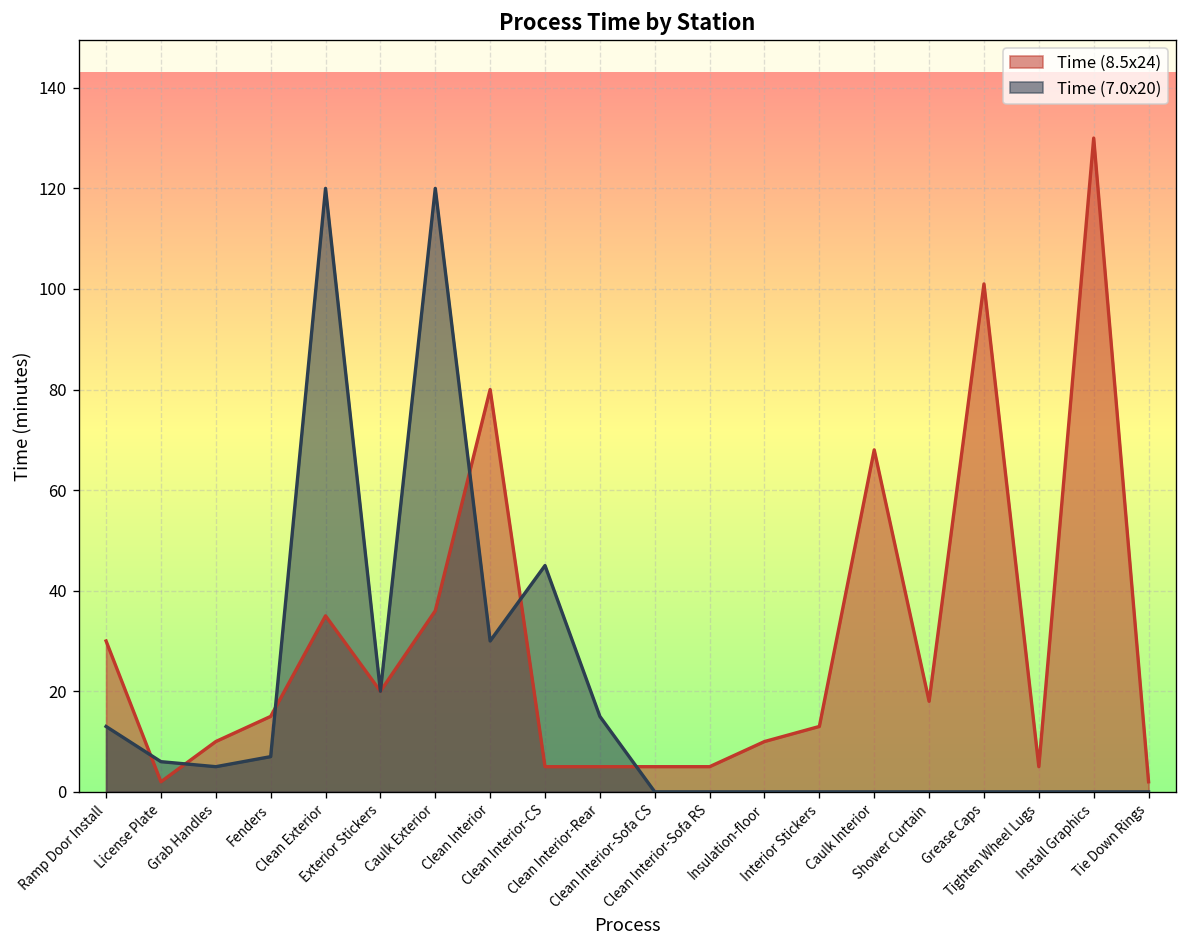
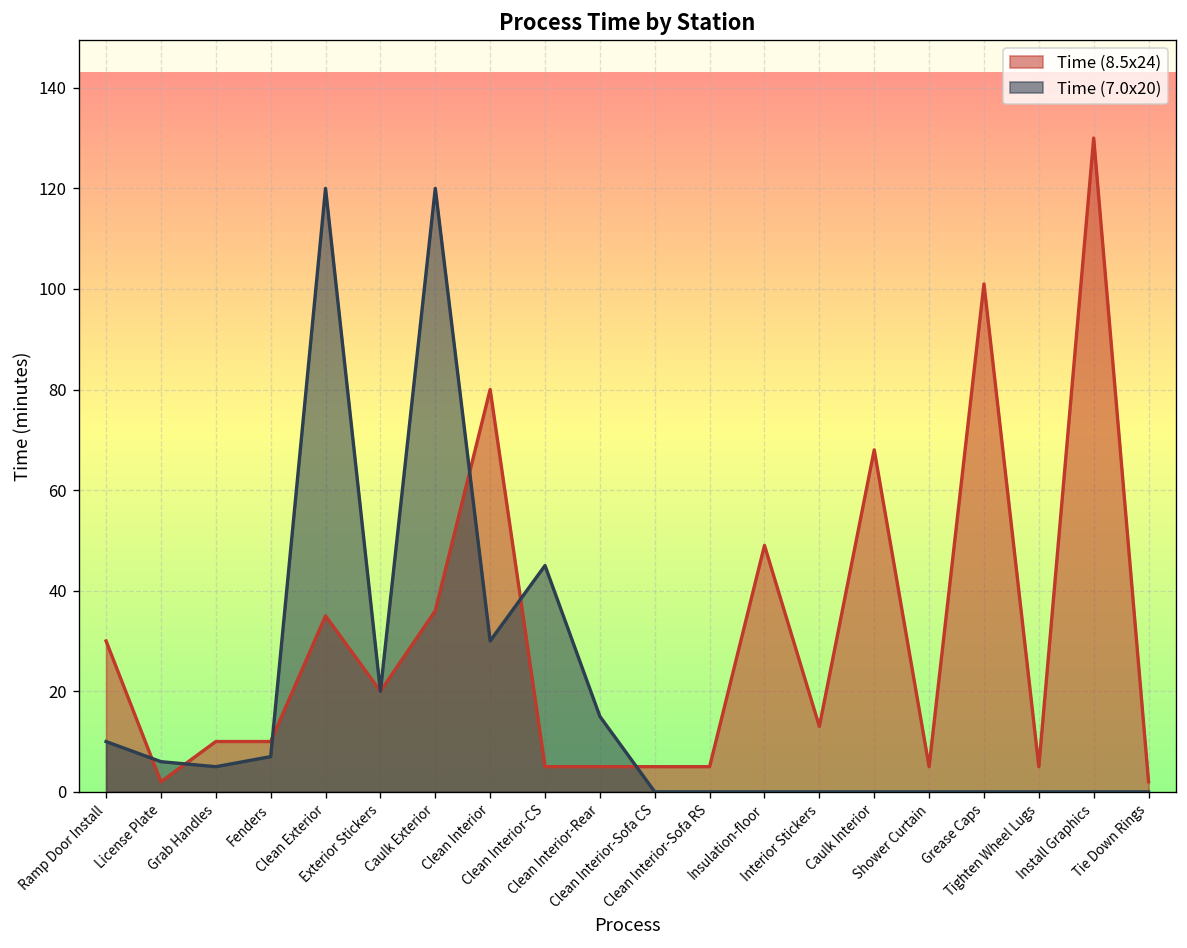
Time (7.0x20), Ramp Door Install: 13 -> 10
Time (8.5x24), Fenders: 15 -> 10
Time (8.5x24), Insulation-floor: 10 -> 49
Time (8.5x24), Shower Curtain: 18 -> 5
